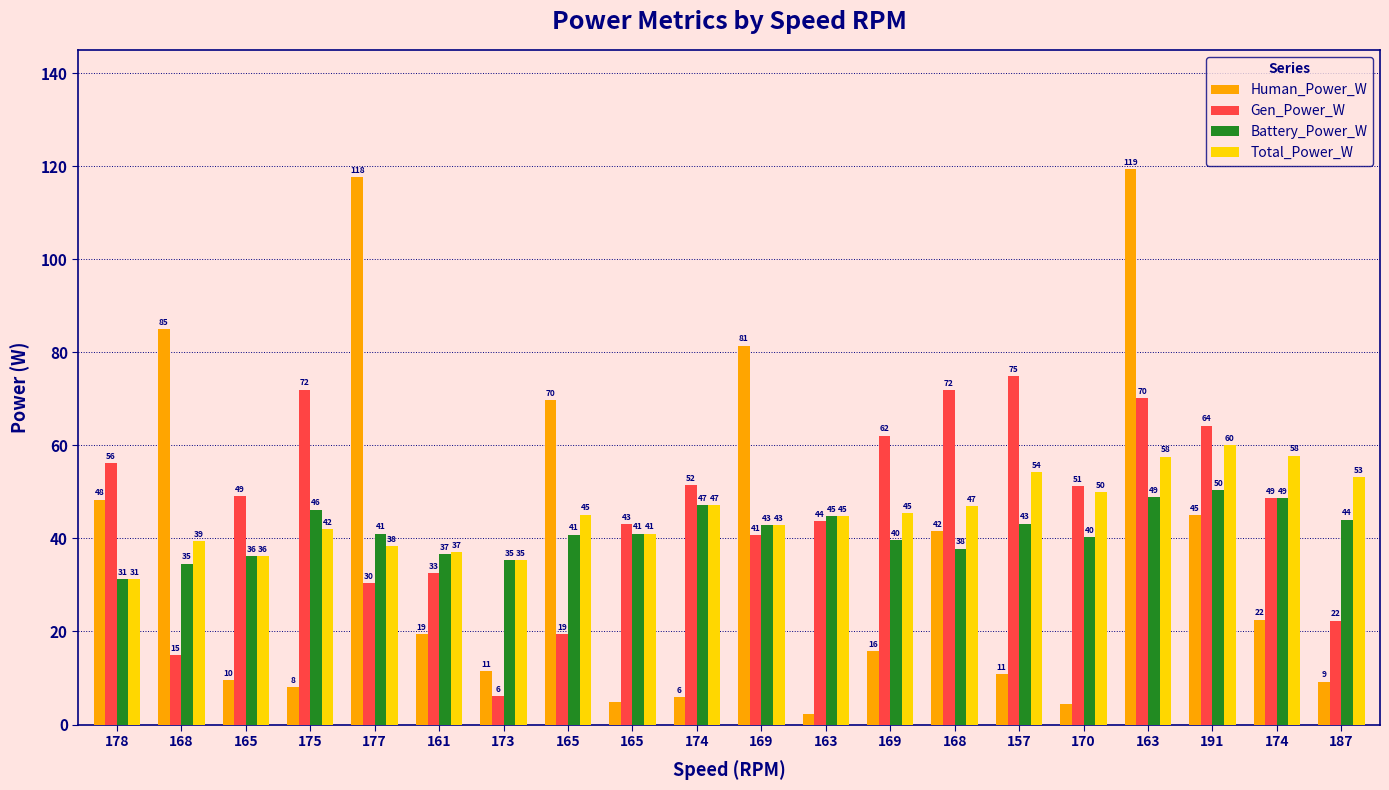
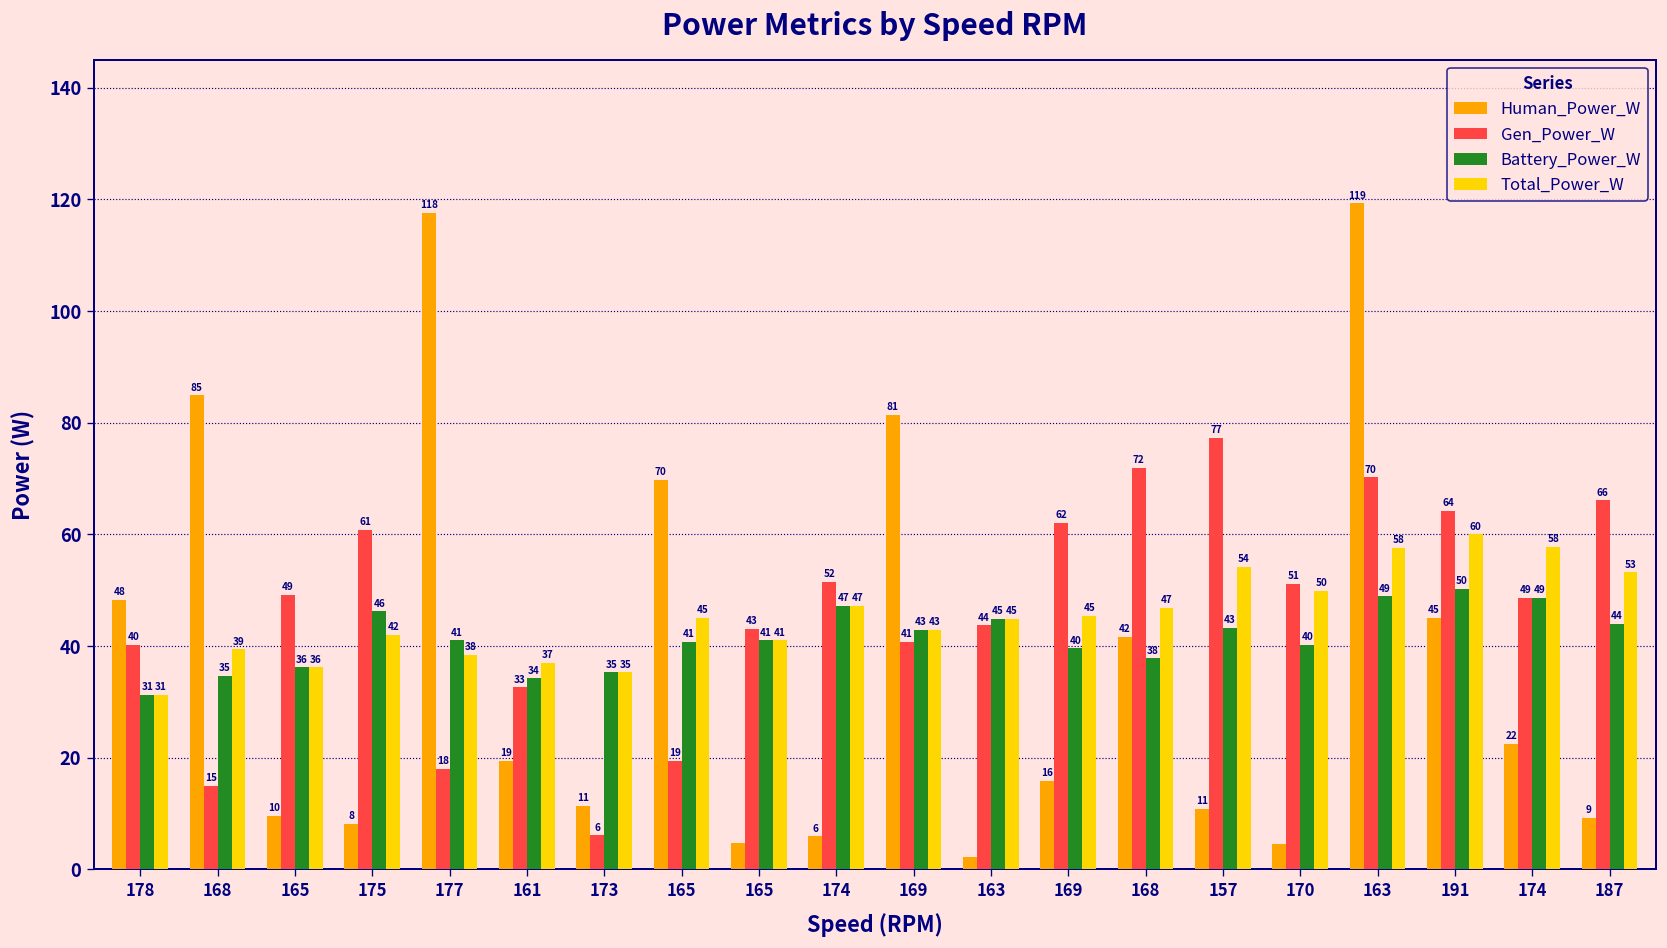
Gen_Power_W, 178: 56 -> 40
Gen_Power_W, 175: 72 -> 61
Gen_Power_W, 177: 30 -> 18
Battery_Power_W, 161: 37 -> 34
Gen_Power_W, 157: 75 -> 77
Gen_Power_W, 187: 22 -> 66
